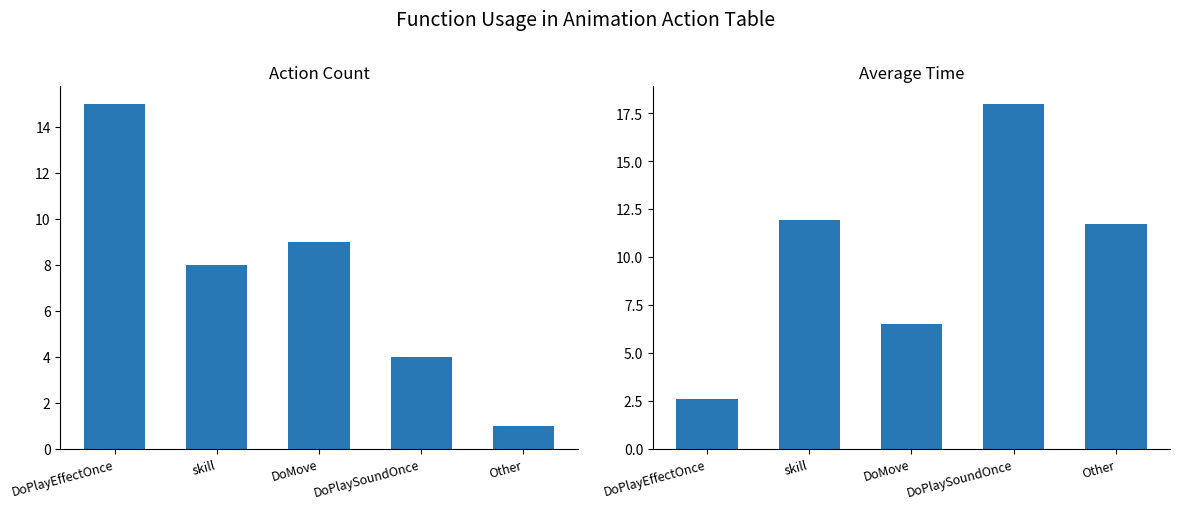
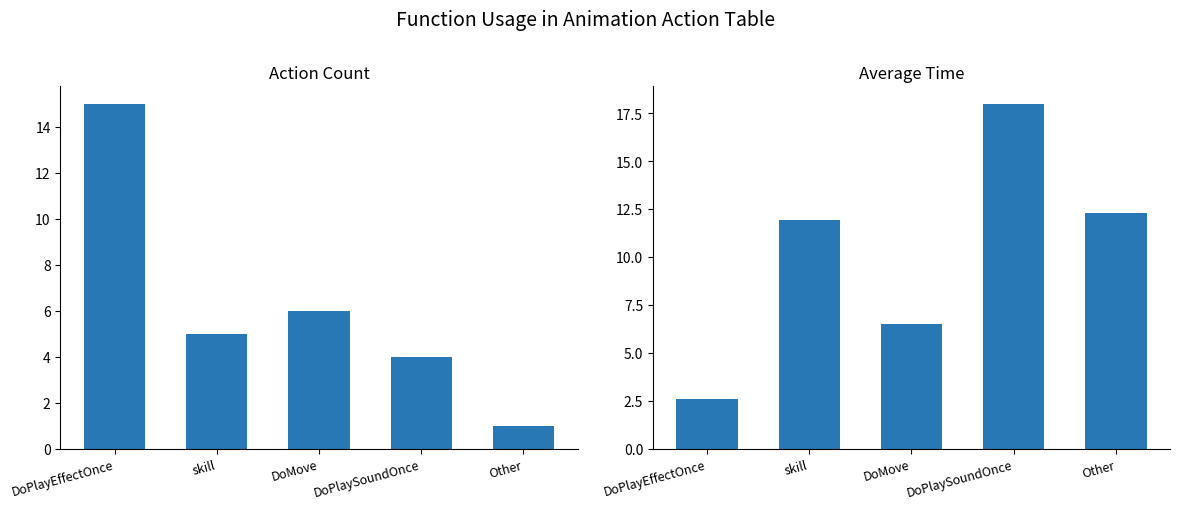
Action Count, skill: 8 -> 5
Action Count, DoMove: 9 -> 6
Average Time, Other: 11.7 -> 12.3
